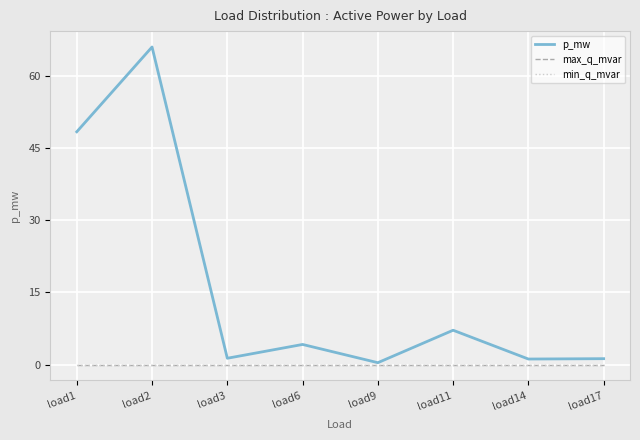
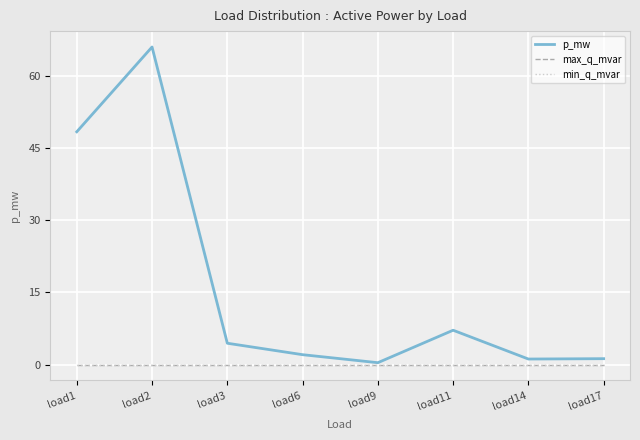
p_mw, load3: 1 -> 4
p_mw, load6: 4 -> 2
